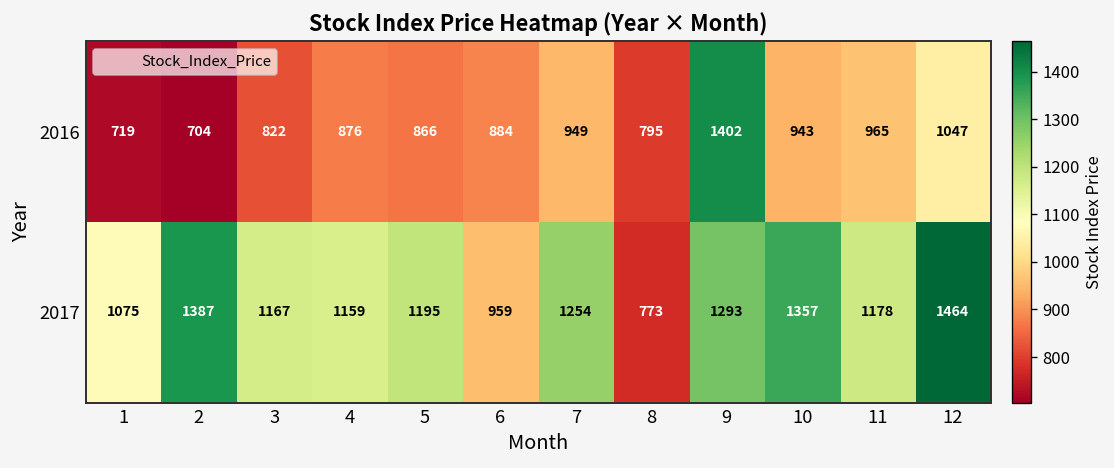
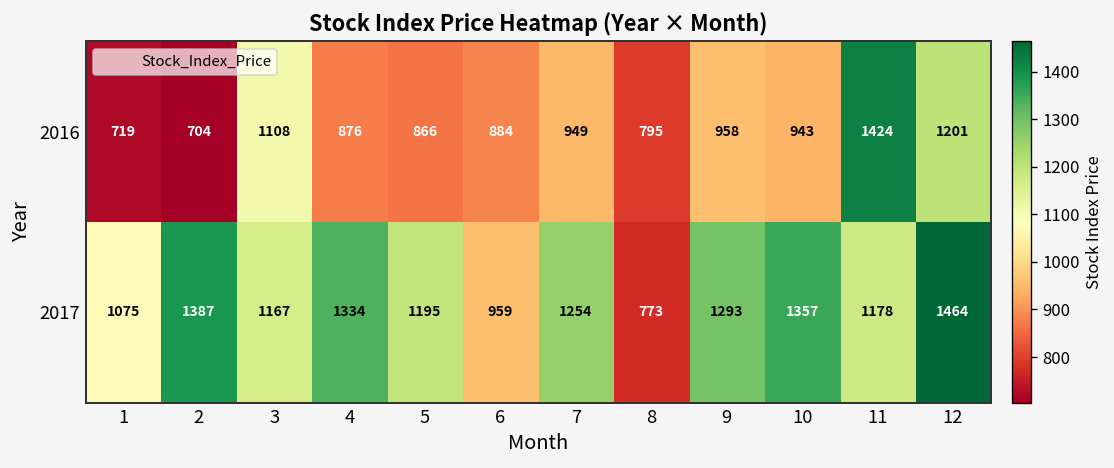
2016, 3: 822 -> 1108
2016, 9: 1402 -> 958
2016, 11: 965 -> 1424
2016, 12: 1047 -> 1201
2017, 4: 1159 -> 1334
